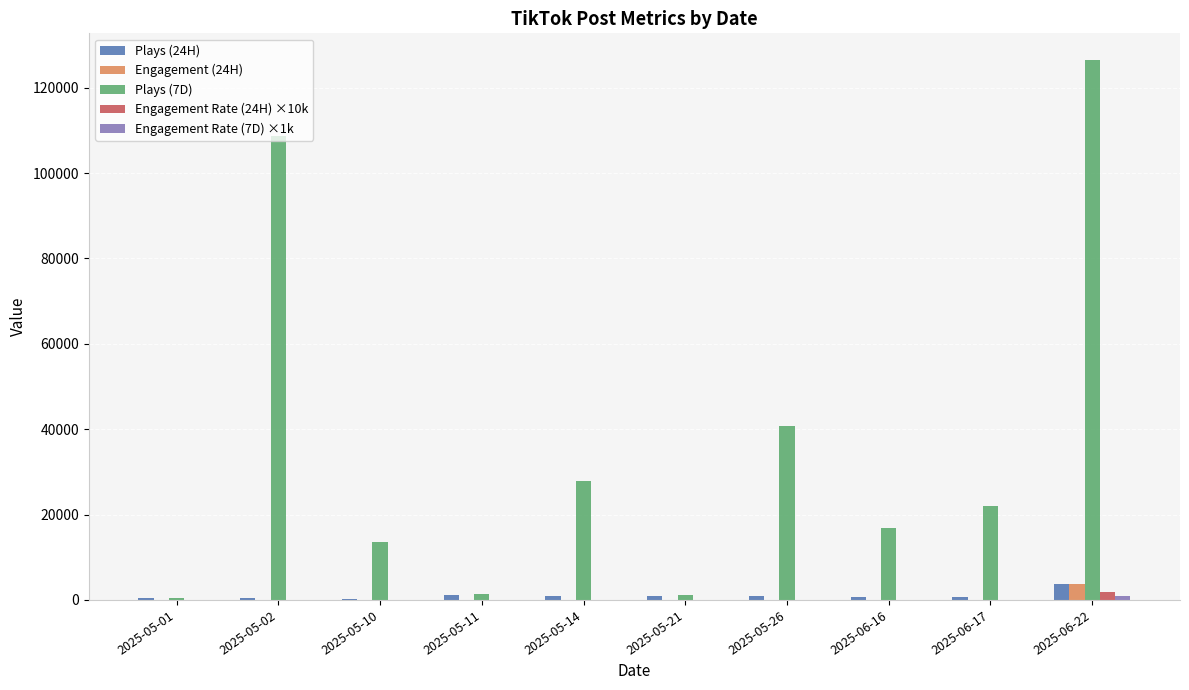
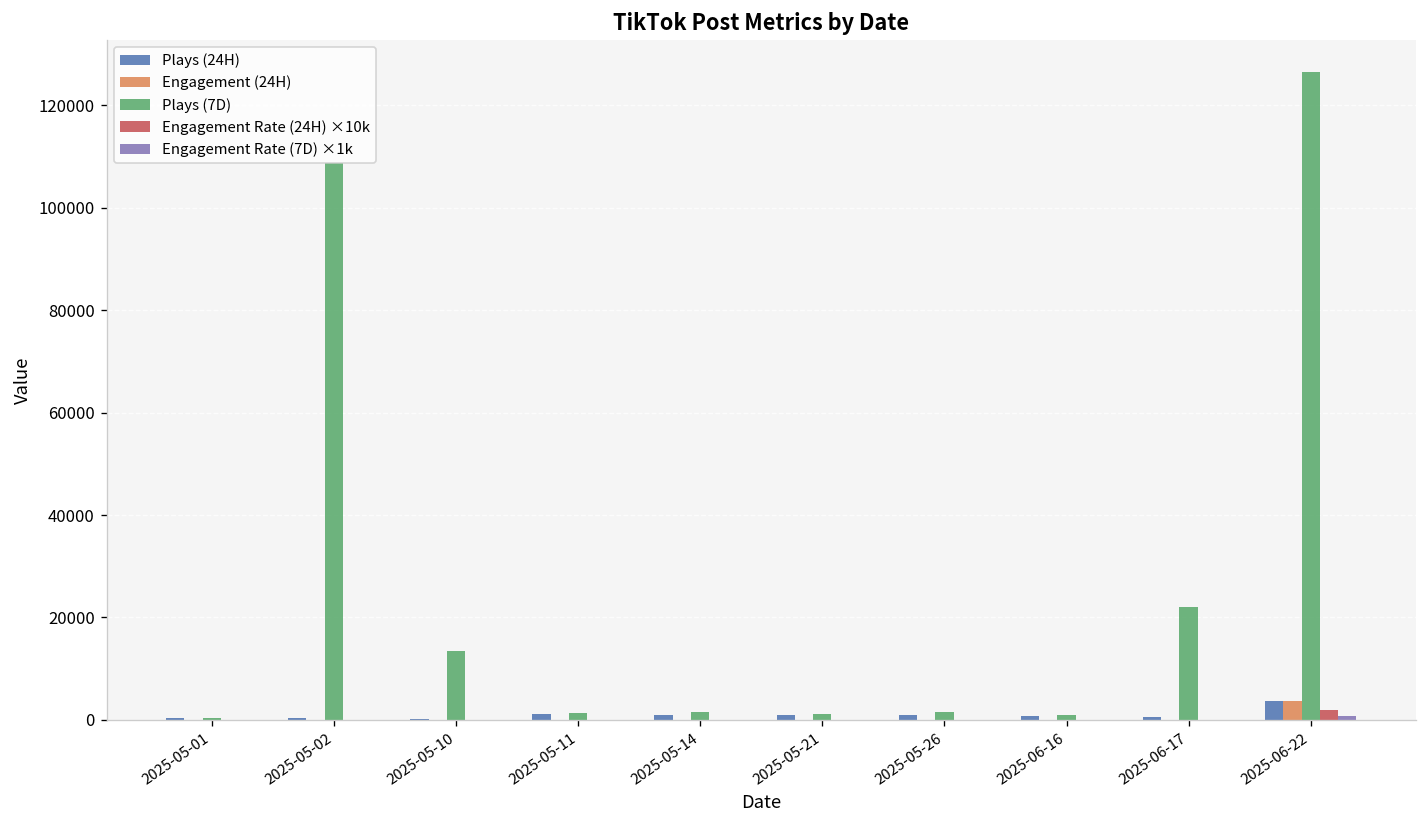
Plays (7D), 2025-05-14: 28000 -> 2000
Plays (7D), 2025-05-26: 41000 -> 1000
Plays (7D), 2025-06-16: 17000 -> 1000
